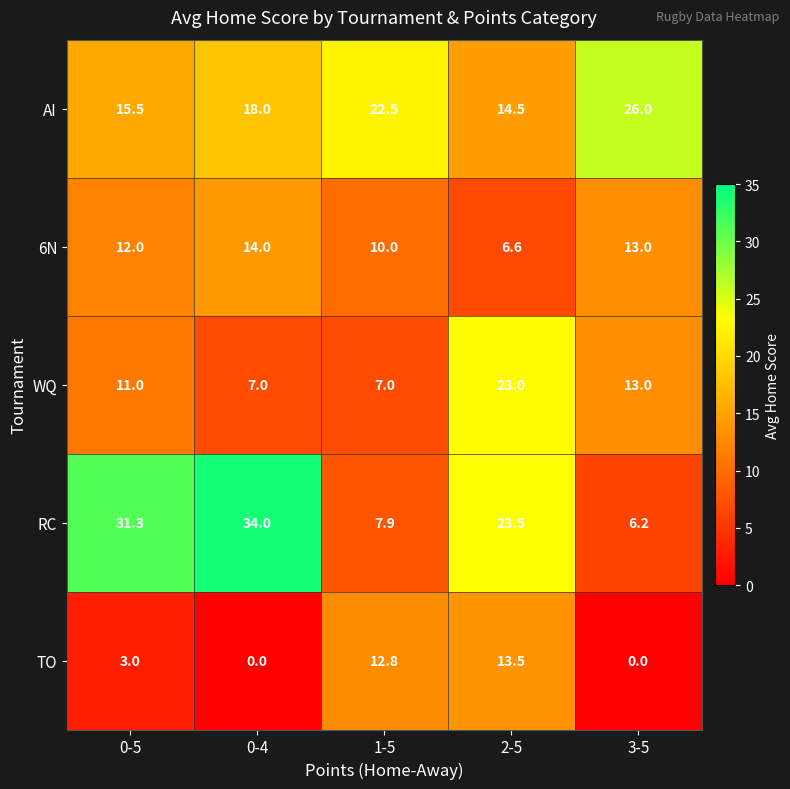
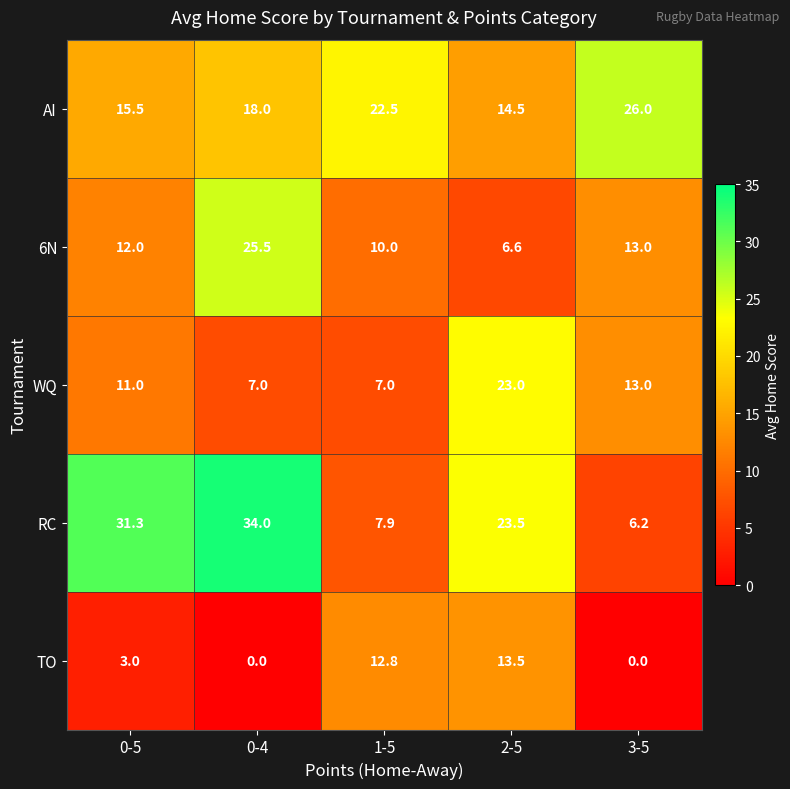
6N, 0-4: 14.0 -> 25.5
